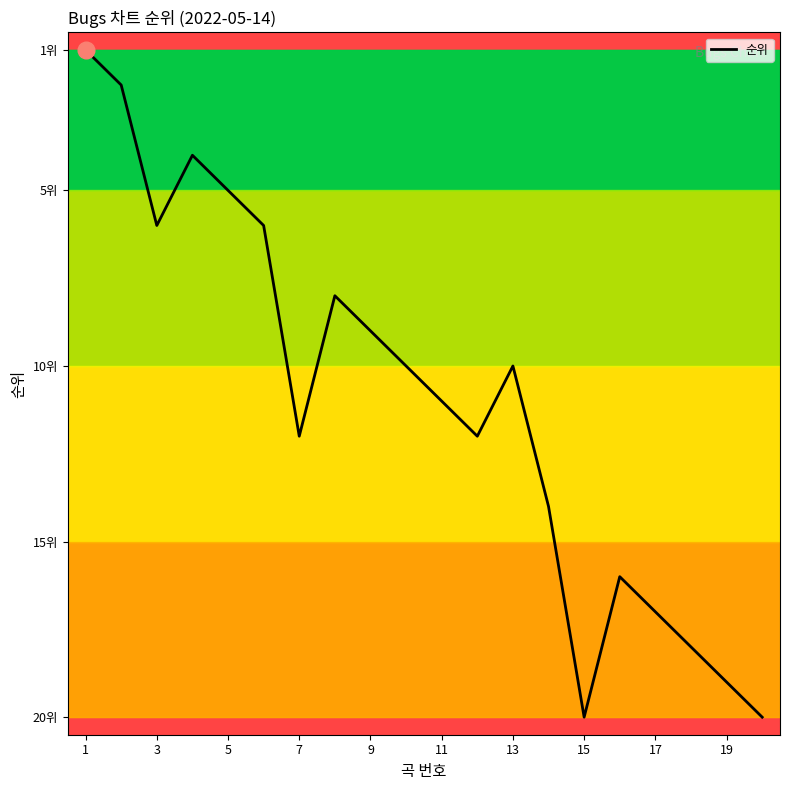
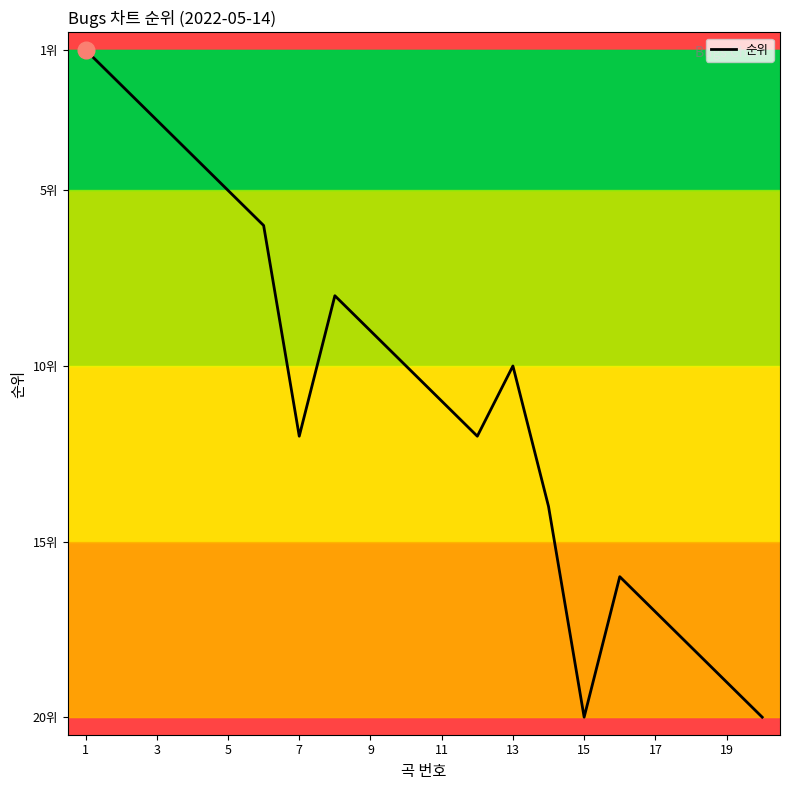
순위, 3: 6위 -> 3위
